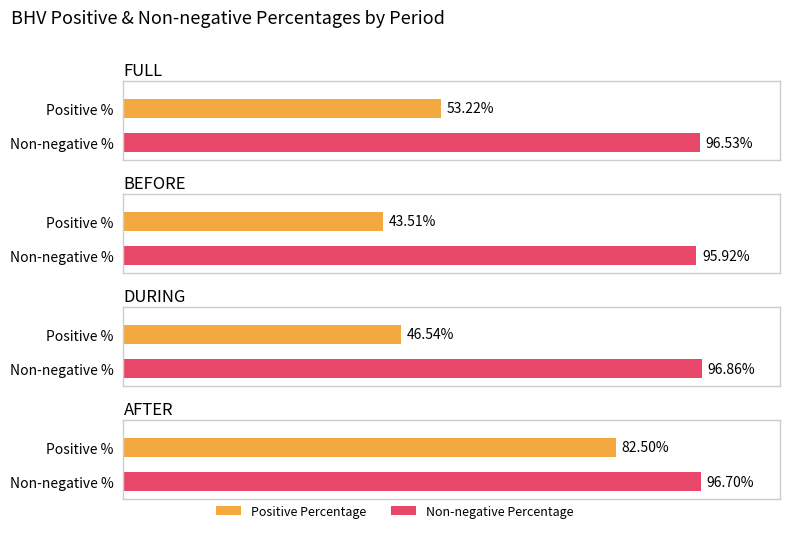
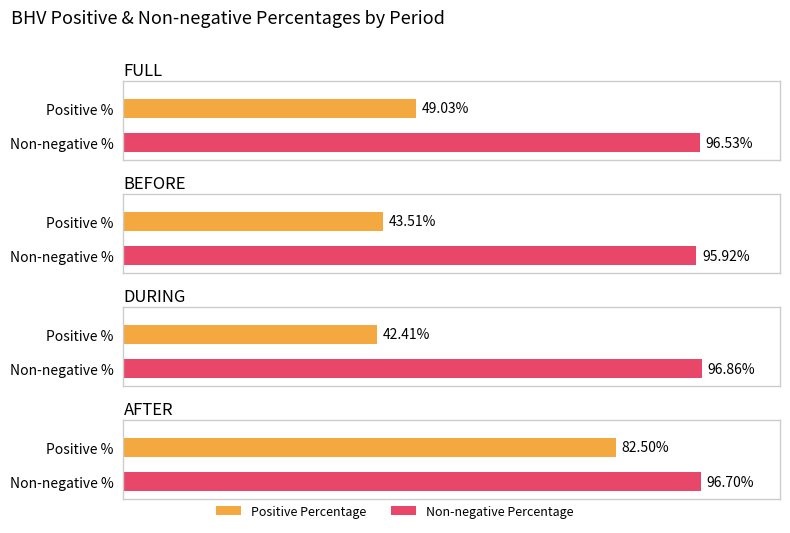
FULL, Positive %: 53.22% -> 49.03%
DURING, Positive %: 46.54% -> 42.41%
